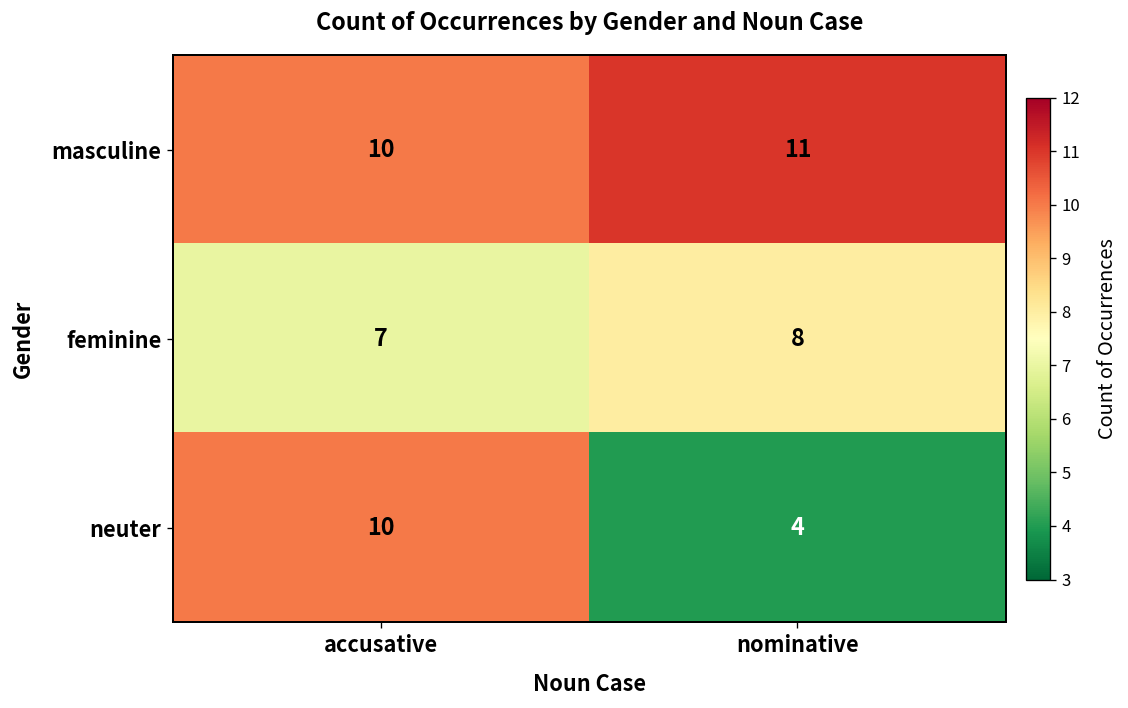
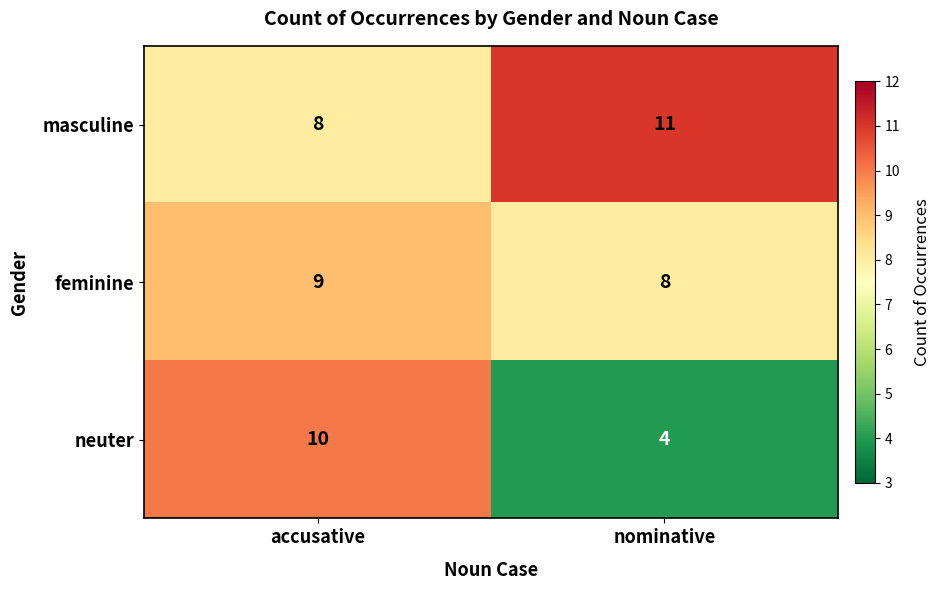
masculine, accusative: 10 -> 8
feminine, accusative: 7 -> 9
